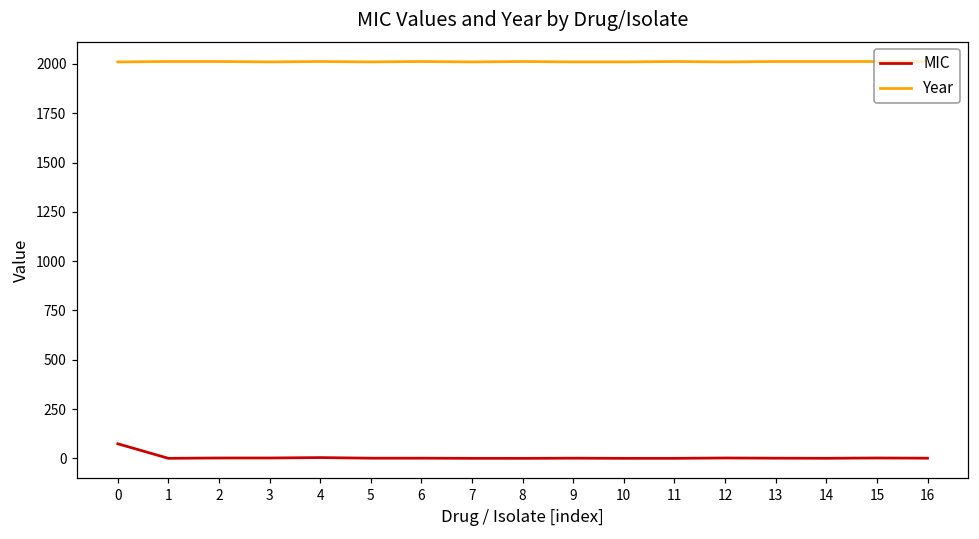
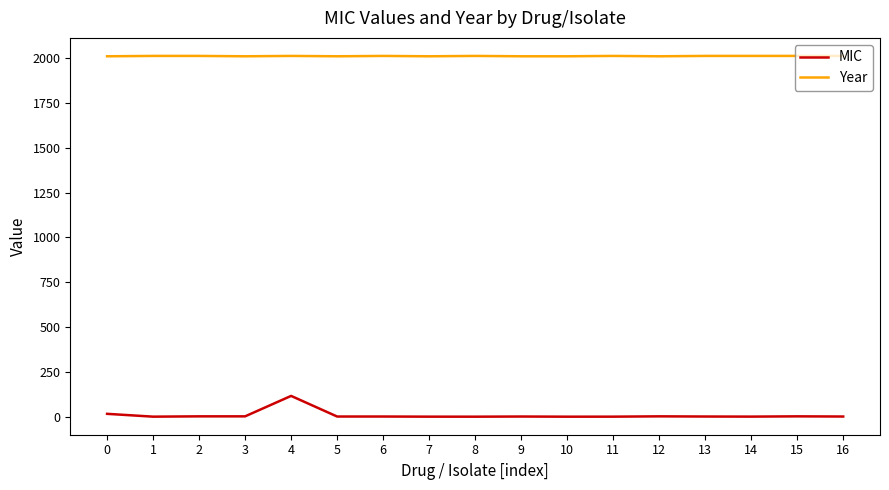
MIC, 0: 70 -> 20
MIC, 4: 0 -> 120
